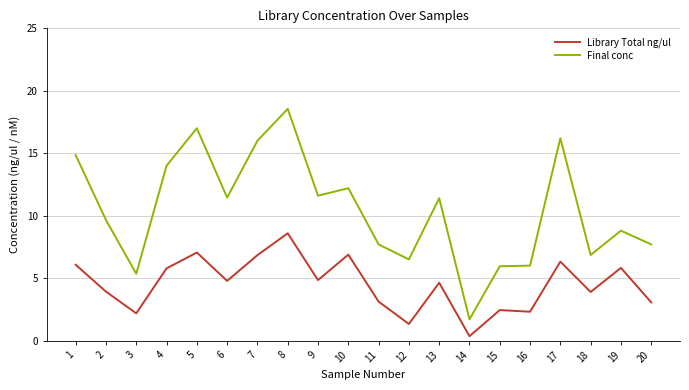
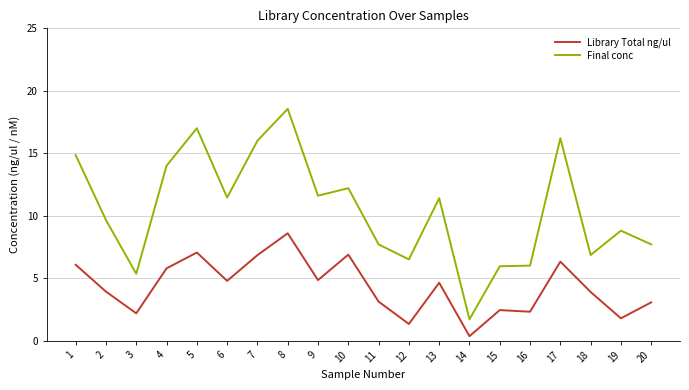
Library Total ng/ul, 19: 5.8 -> 1.8
